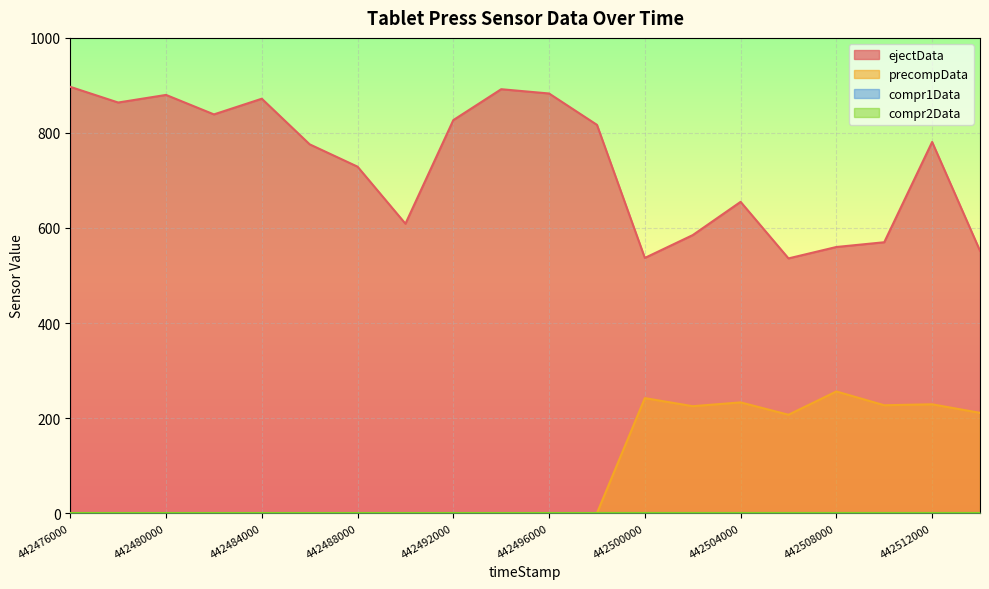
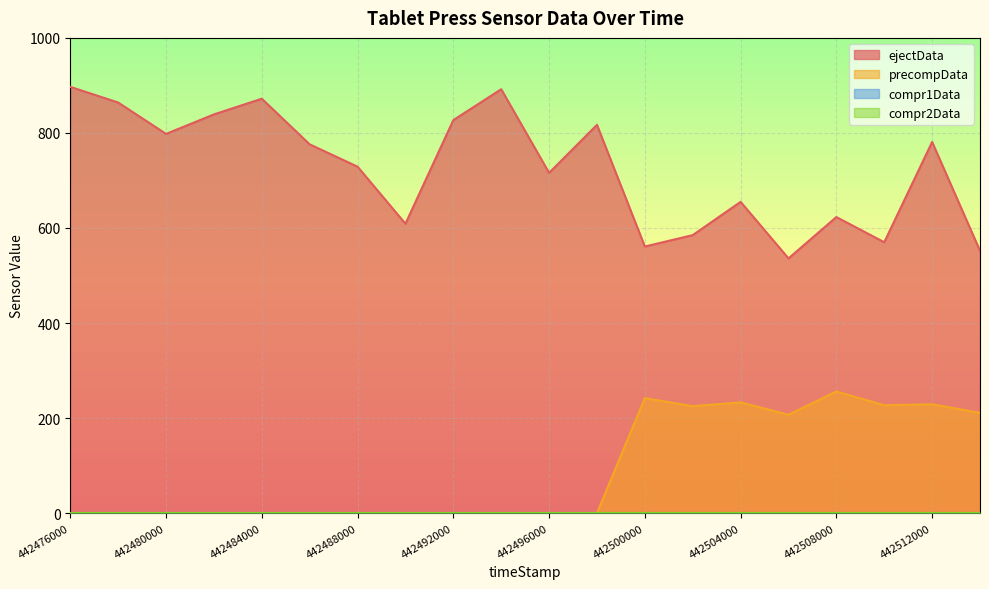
ejectData, 442480000: 880 -> 800
ejectData, 442496000: 880 -> 720
ejectData, 442500000: 540 -> 560
ejectData, 442508000: 560 -> 620
